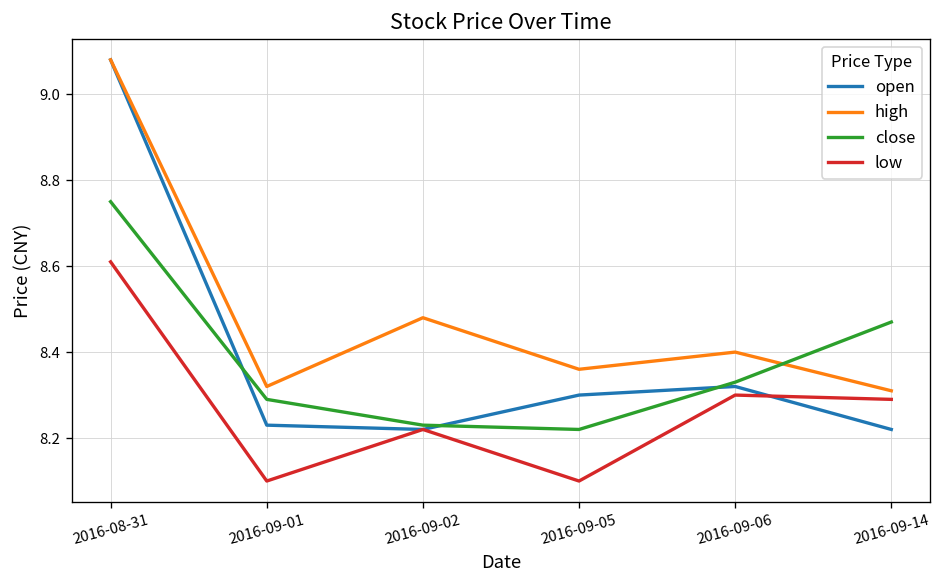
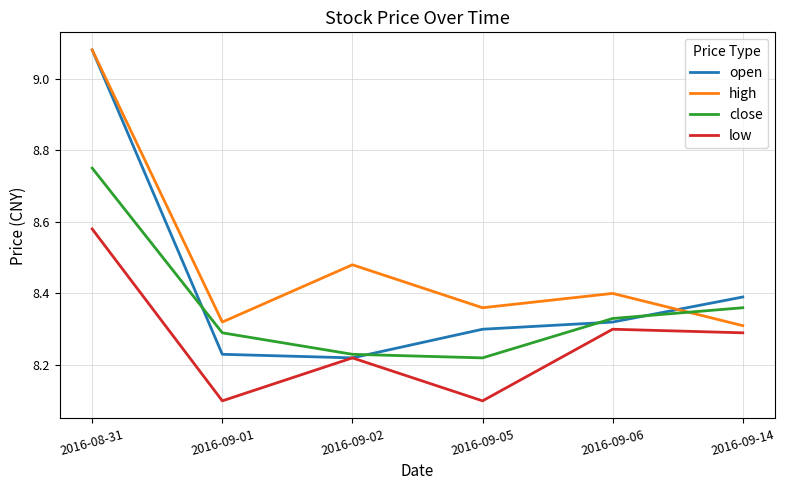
low, 2016-08-31: 8.61 -> 8.58
open, 2016-09-14: 8.22 -> 8.39
close, 2016-09-14: 8.47 -> 8.36
